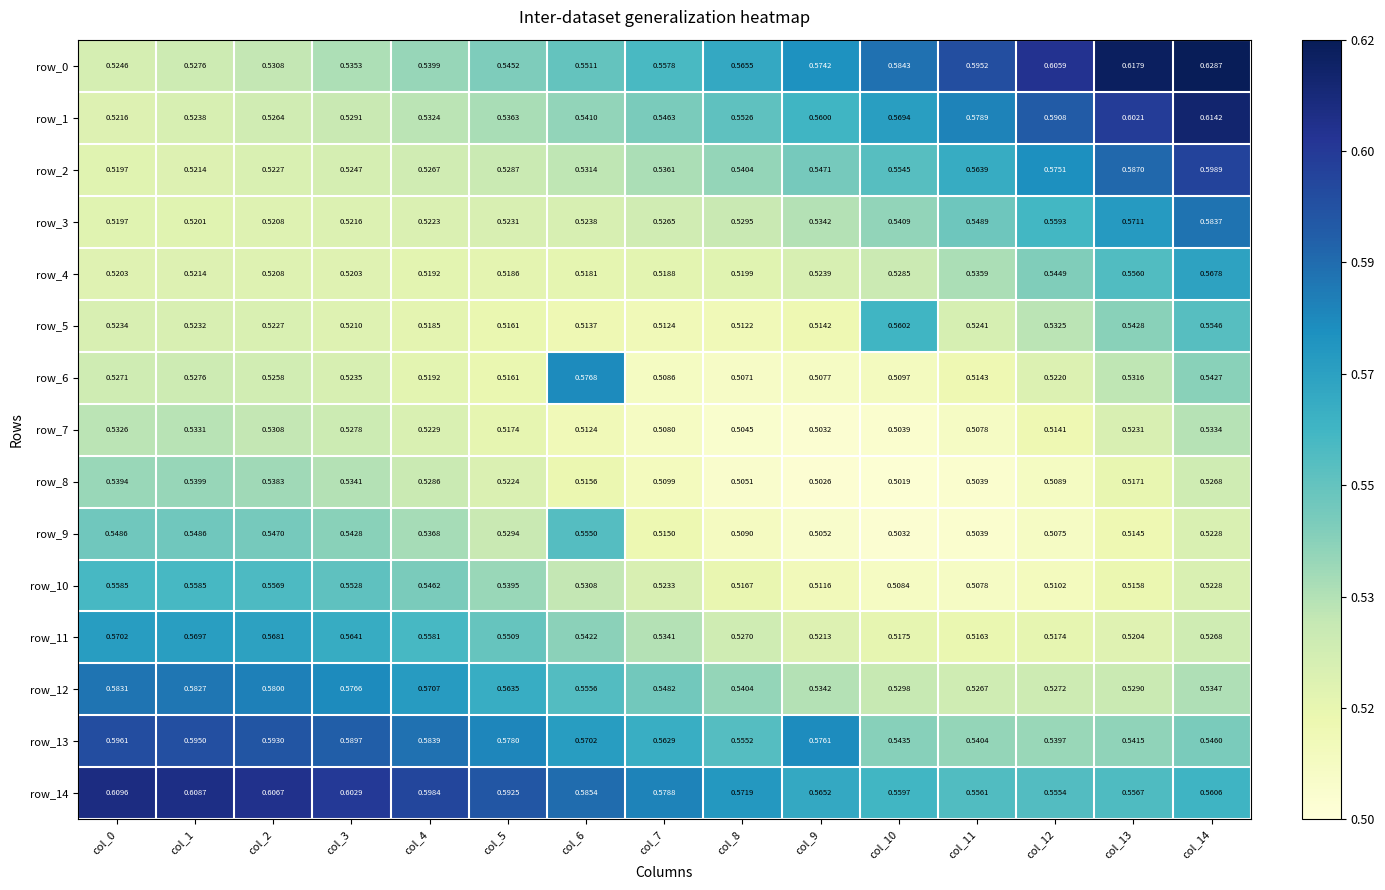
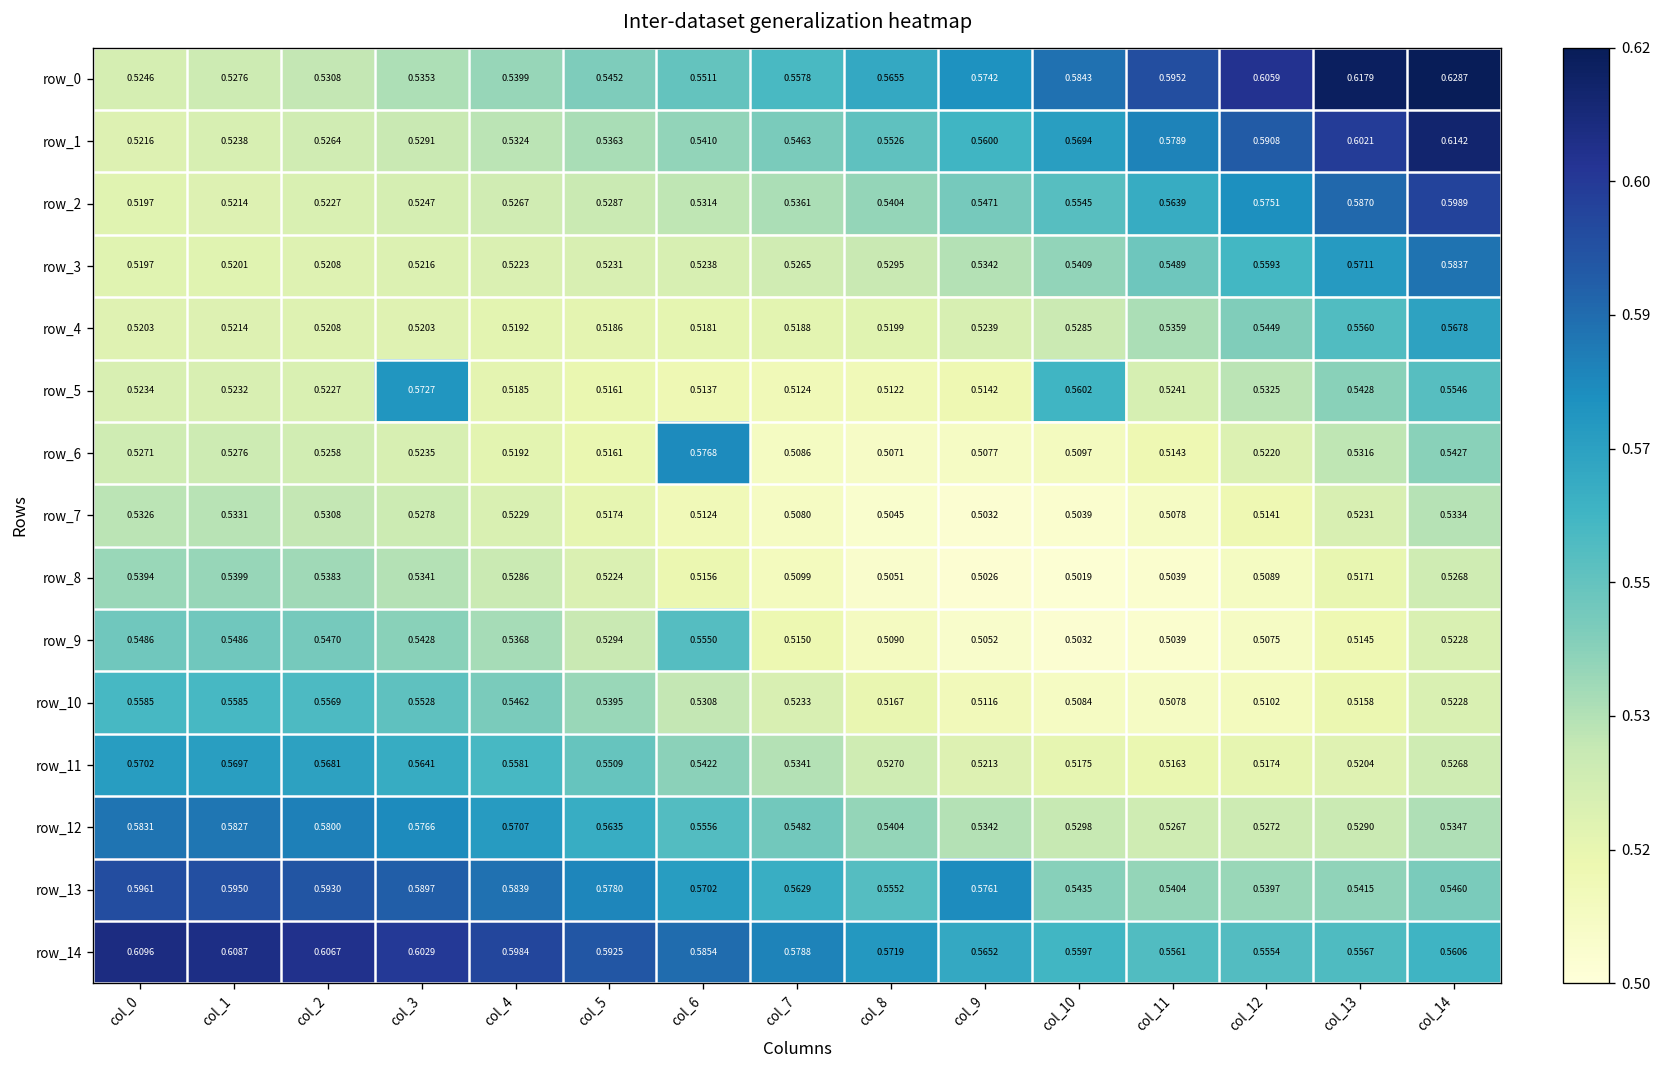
row_5, col_3: 0.5210 -> 0.5727
